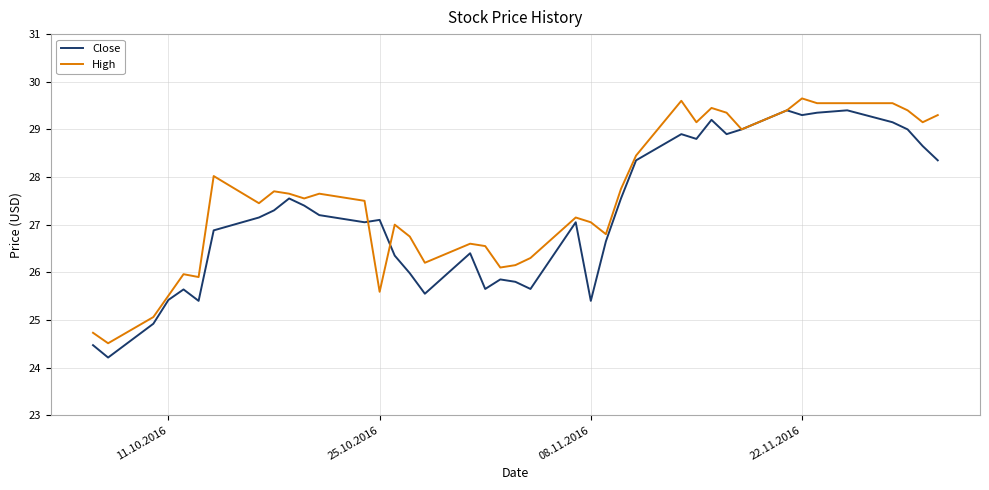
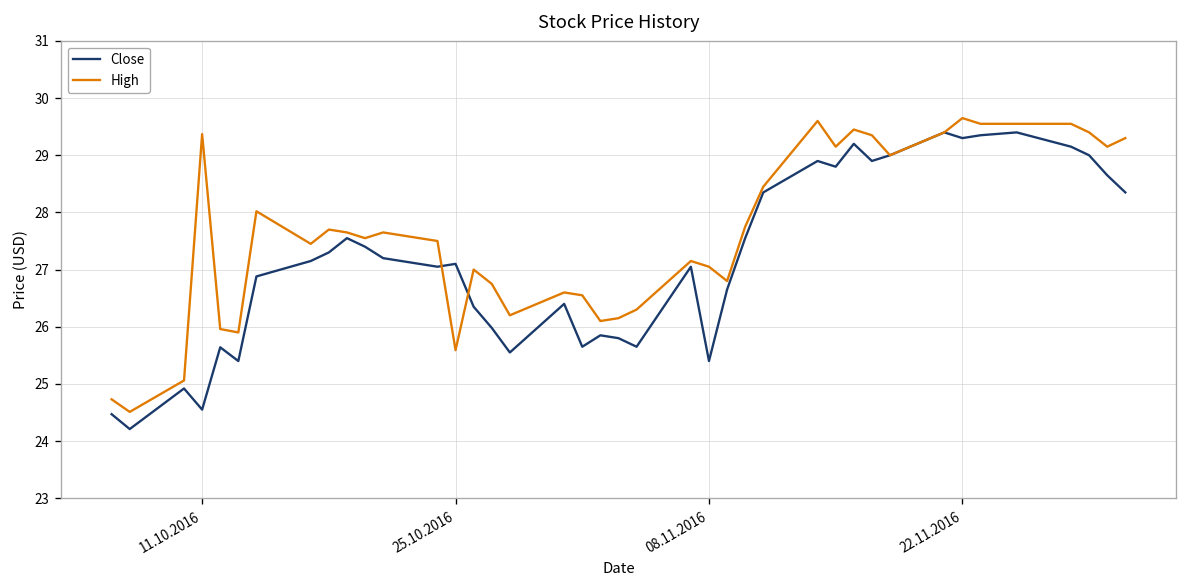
Close, 11.10.2016: 25.4 -> 24.6
High, 11.10.2016: 25.5 -> 29.4
